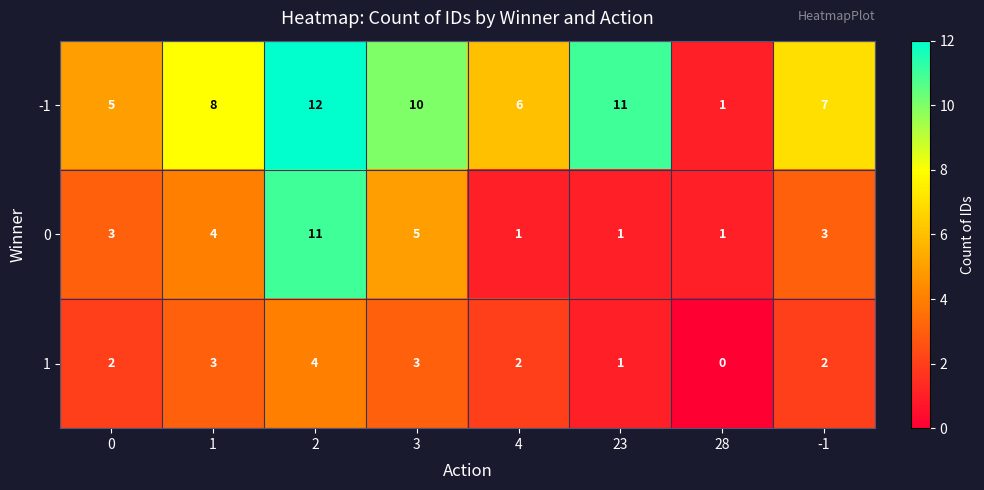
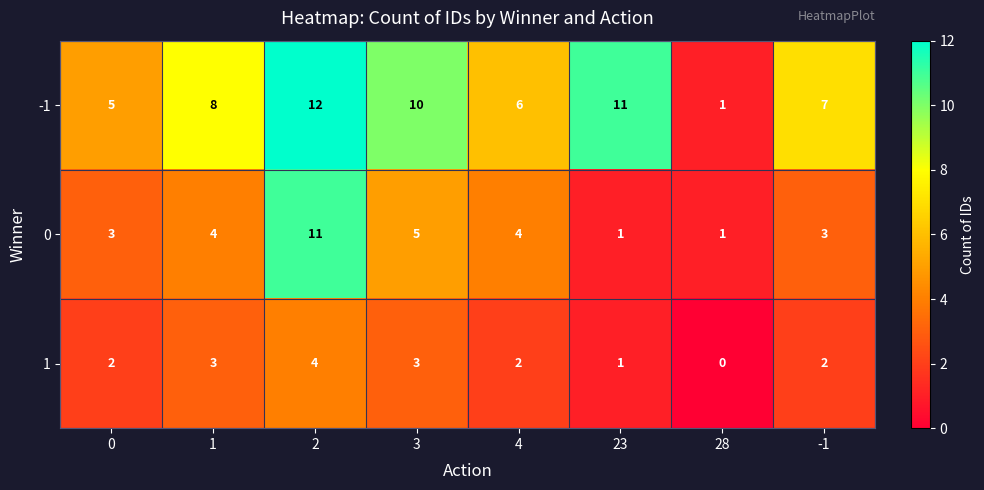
0, 4: 1 -> 4
